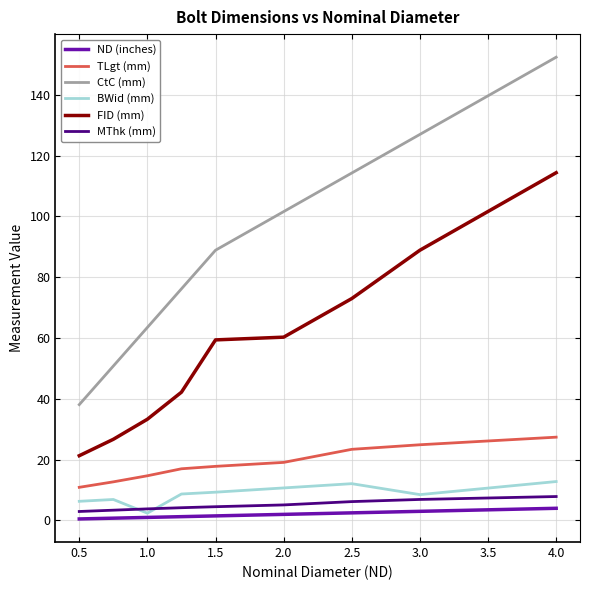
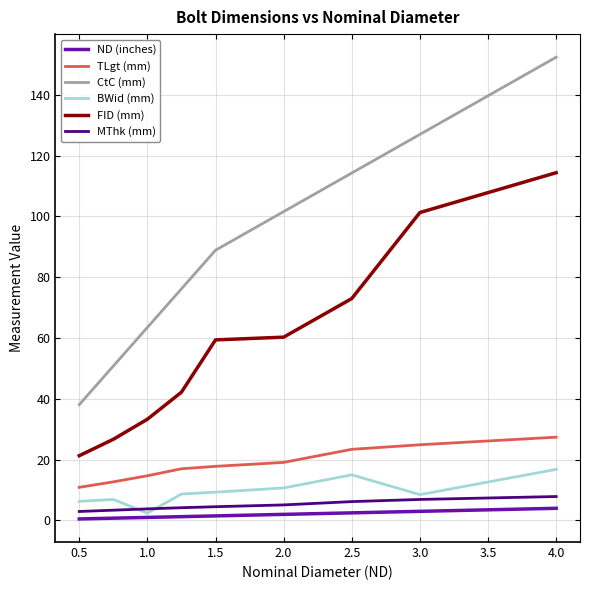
BWid (mm), 2.5: 12 -> 15
FID (mm), 3.0: 89 -> 101
BWid (mm), 4.0: 13 -> 17
